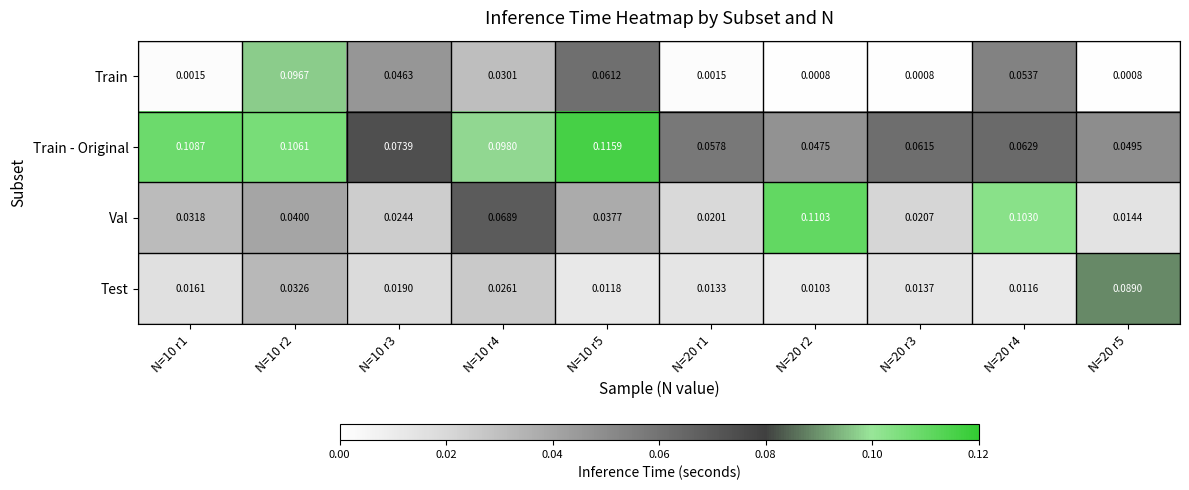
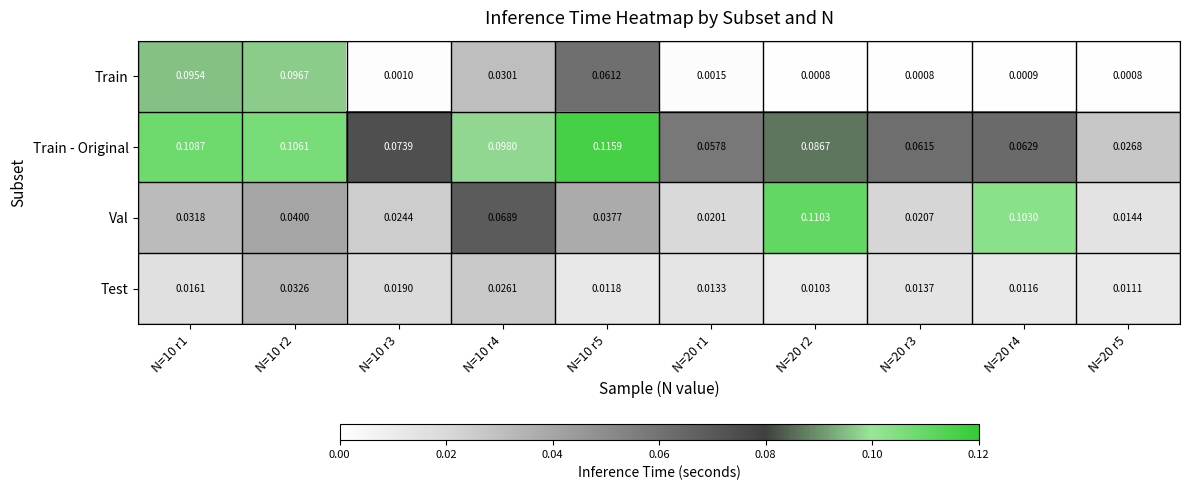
Train, N=10 r1: 0.0015 -> 0.0954
Train, N=10 r3: 0.0463 -> 0.0010
Train, N=20 r4: 0.0537 -> 0.0009
Train - Original, N=20 r2: 0.0475 -> 0.0867
Train - Original, N=20 r5: 0.0495 -> 0.0268
Test, N=20 r5: 0.0890 -> 0.0111
